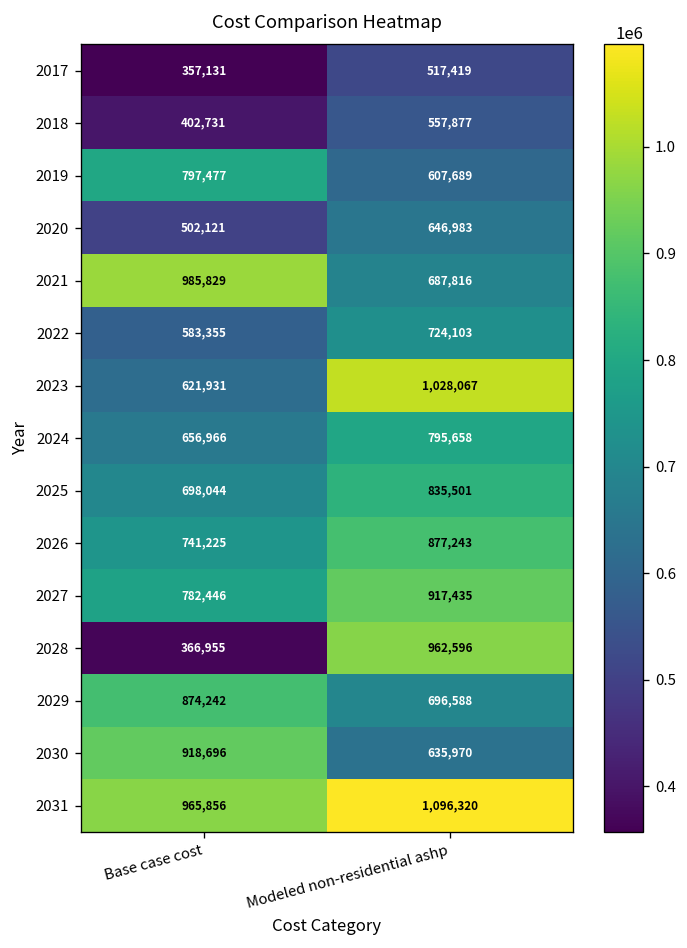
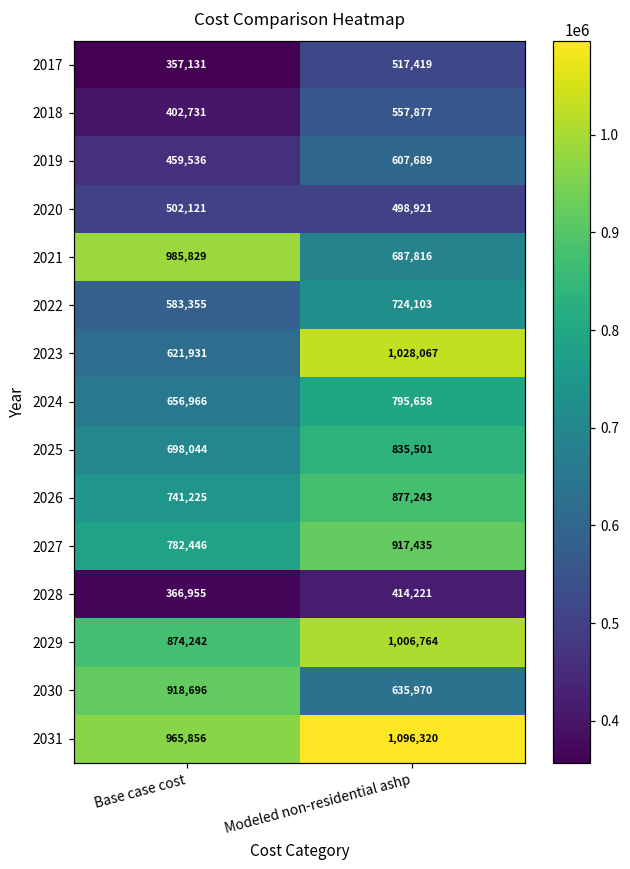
2019, Base case cost: 797,477 -> 459,536
2020, Modeled non-residential ashp: 646,983 -> 498,921
2028, Modeled non-residential ashp: 962,596 -> 414,221
2029, Modeled non-residential ashp: 696,588 -> 1,006,764
